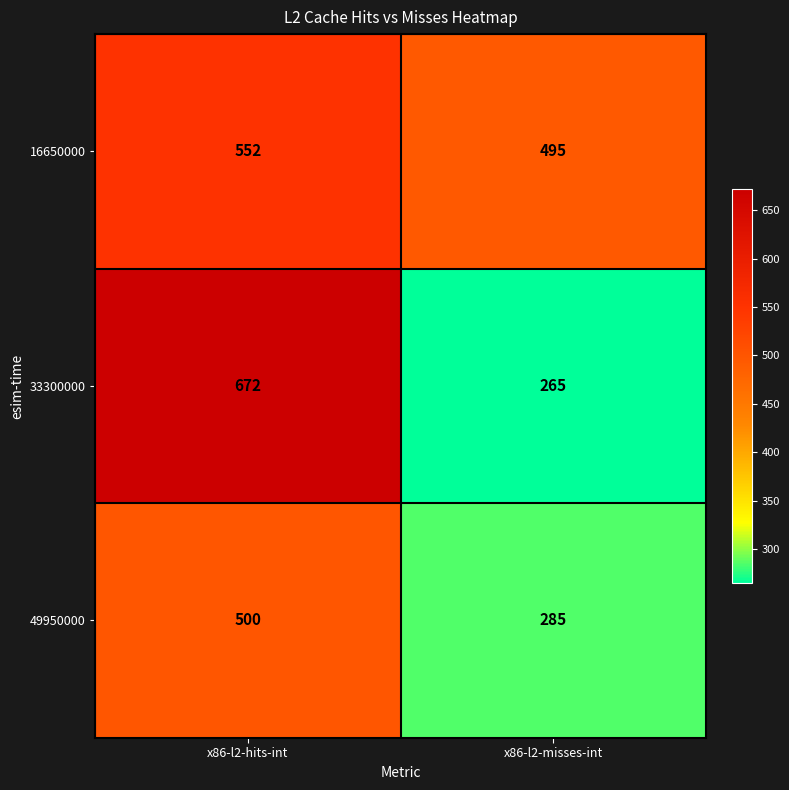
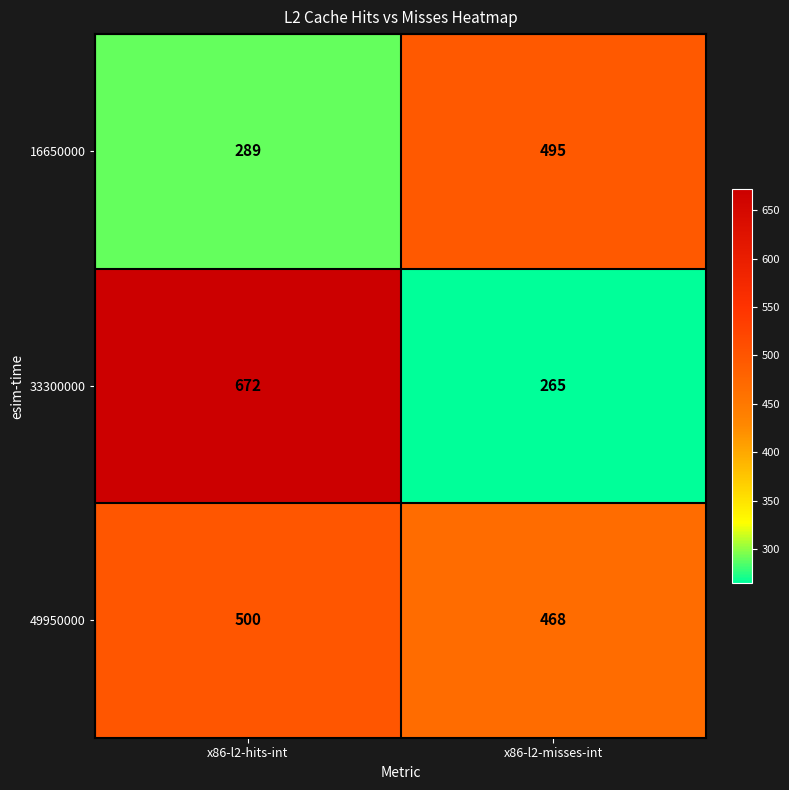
16650000, x86-l2-hits-int: 552 -> 289
49950000, x86-l2-misses-int: 285 -> 468
